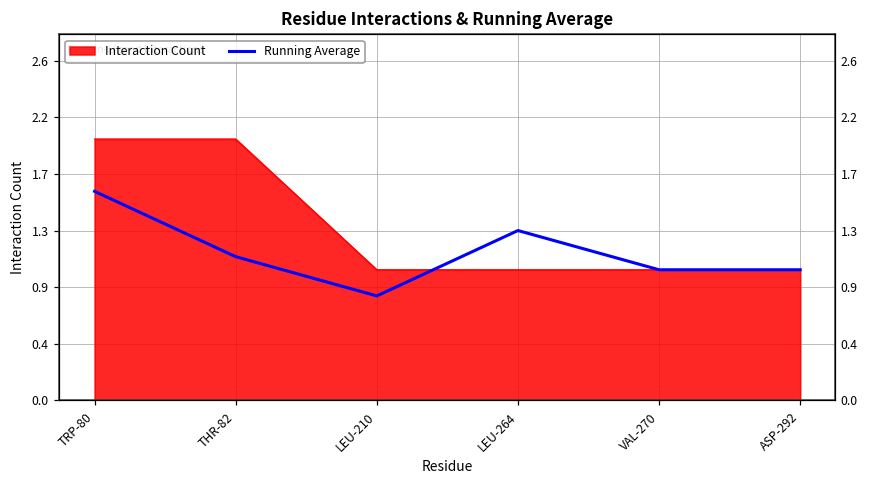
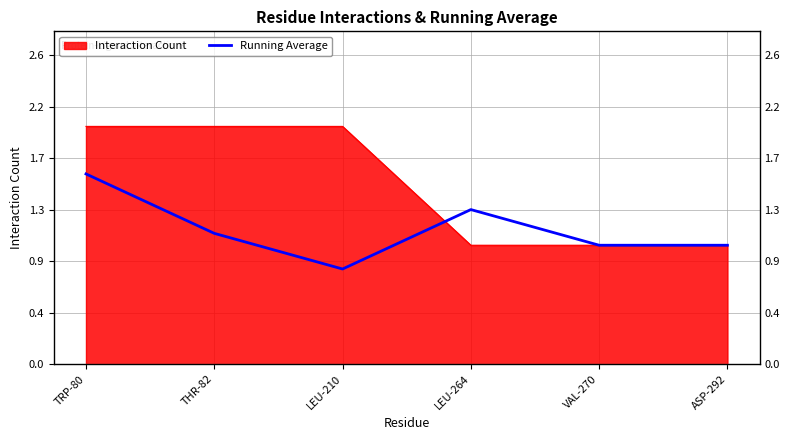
Interaction Count, LEU-210: 1 -> 2
